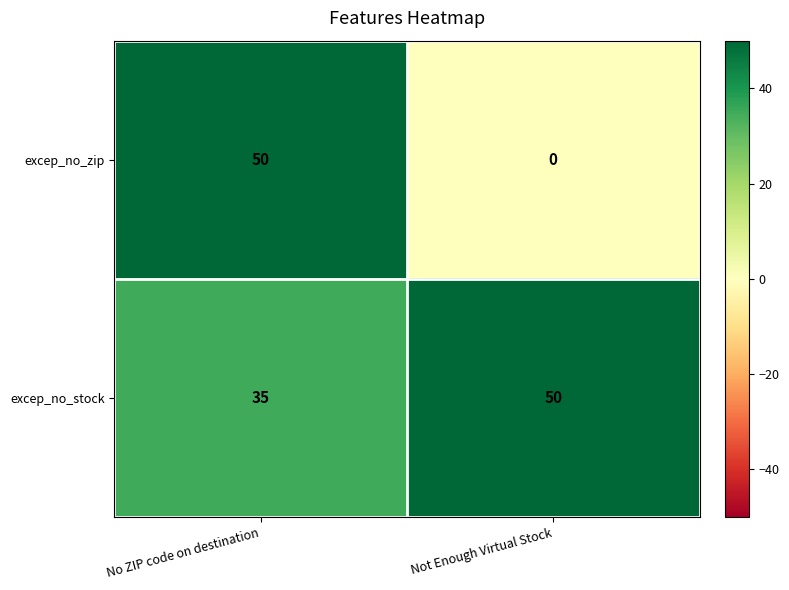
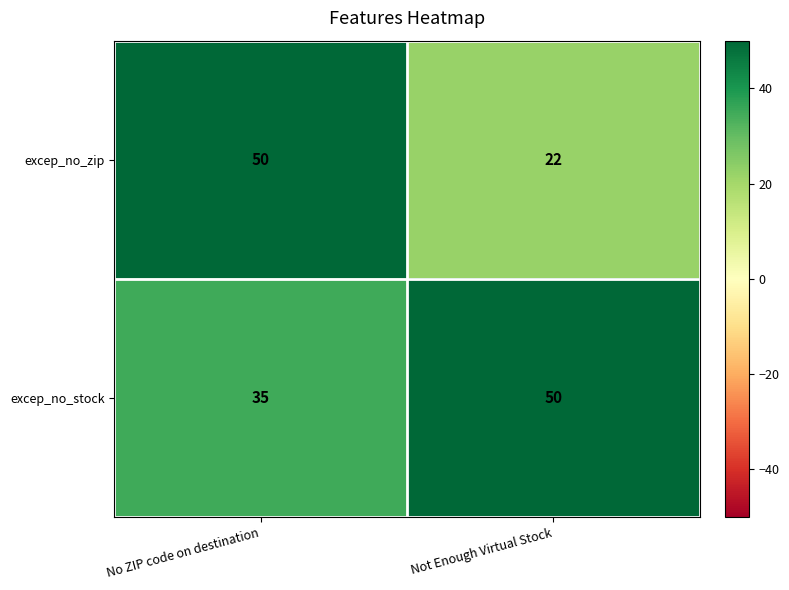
excep_no_zip, Not Enough Virtual Stock: 0 -> 22
